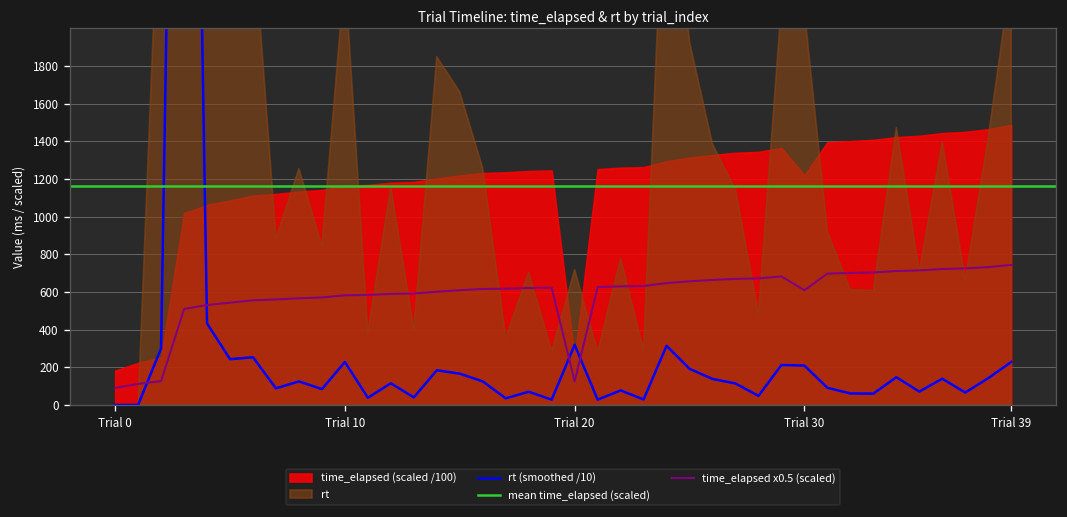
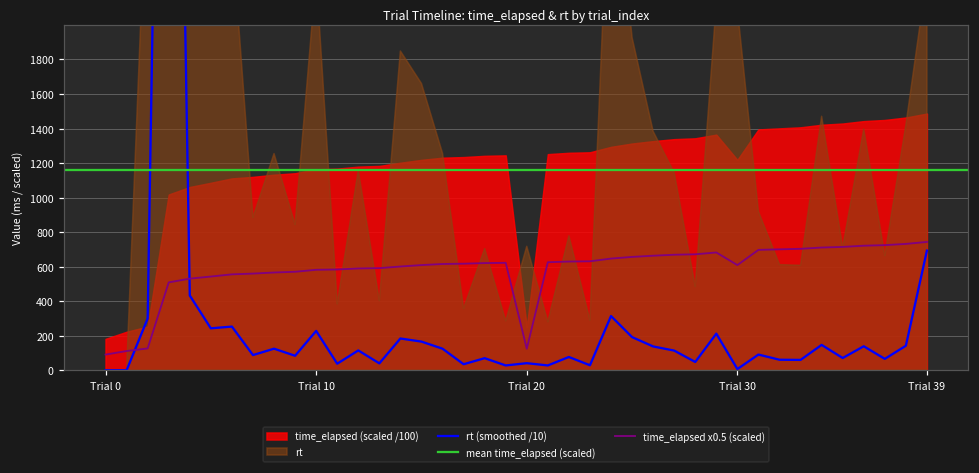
rt (smoothed /10), Trial 20: 320 -> 40
rt (smoothed /10), Trial 30: 210 -> 10
rt (smoothed /10), Trial 39: 230 -> 690
